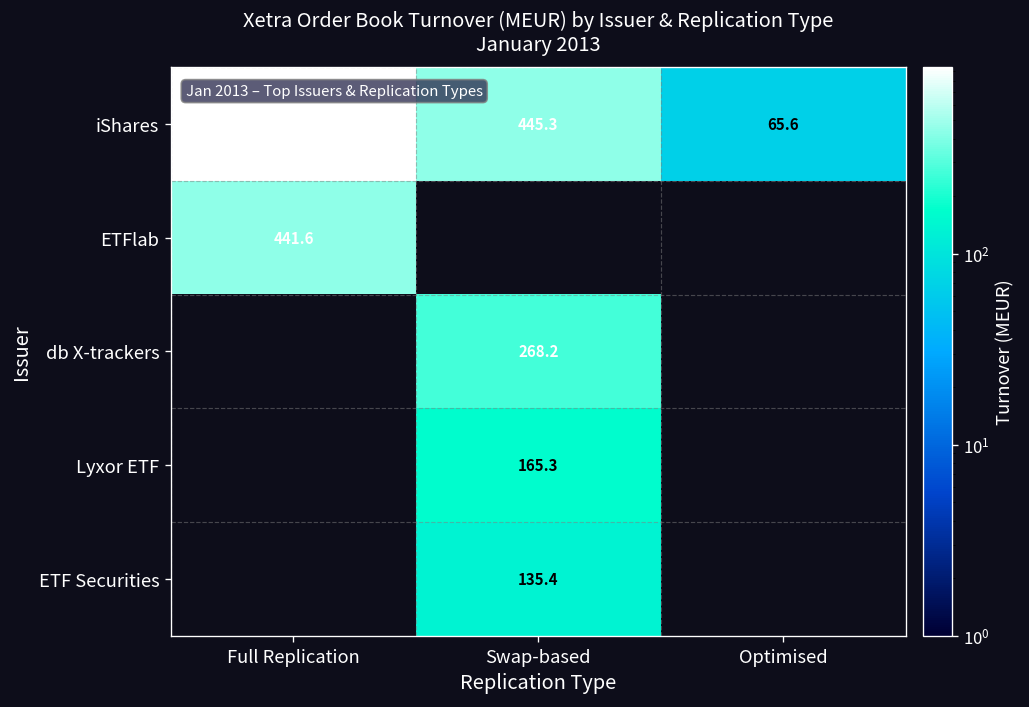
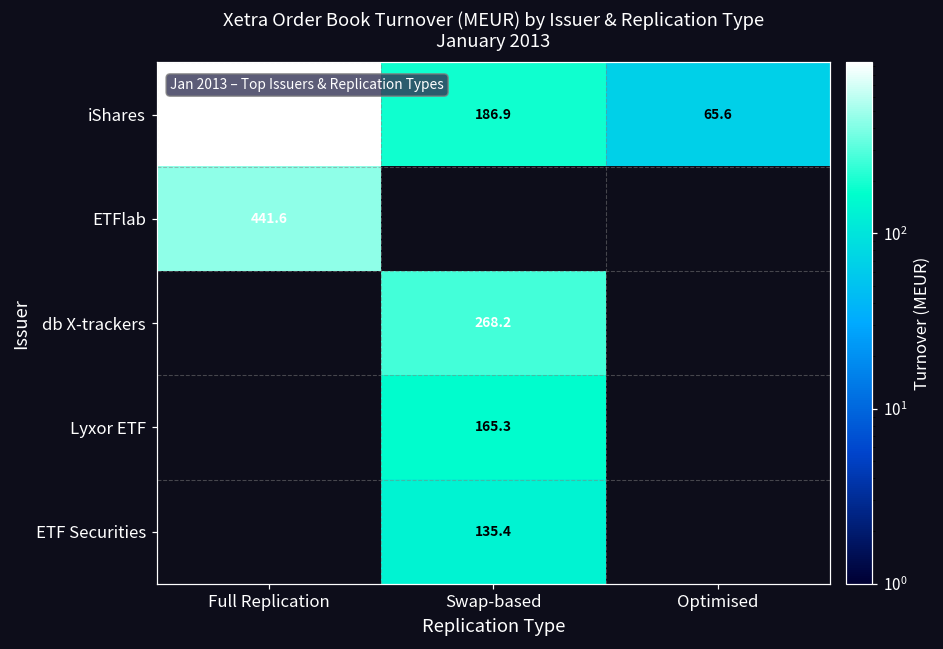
iShares, Swap-based: 445.3 -> 186.9
